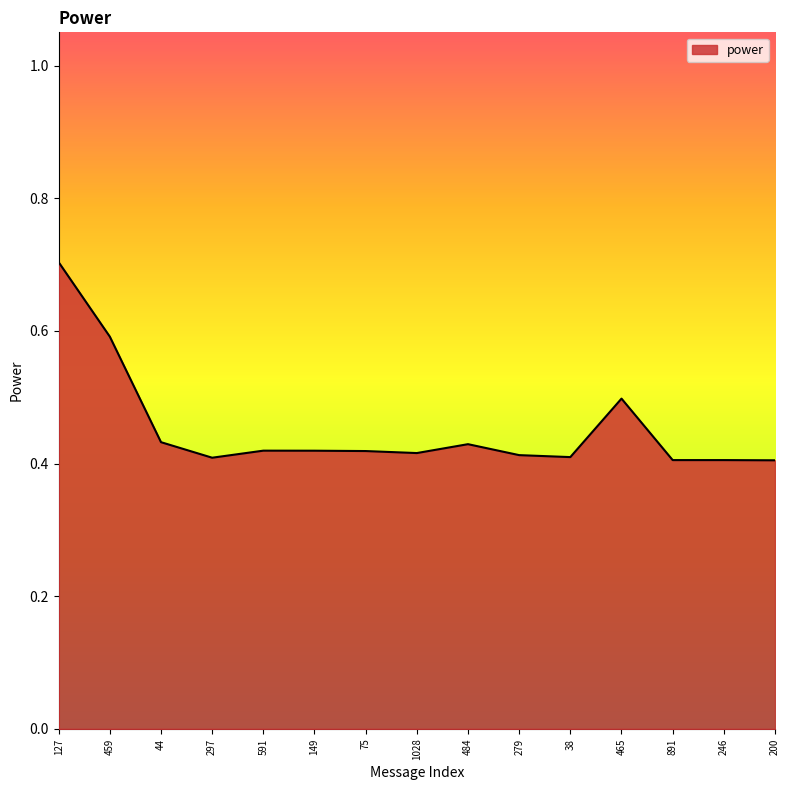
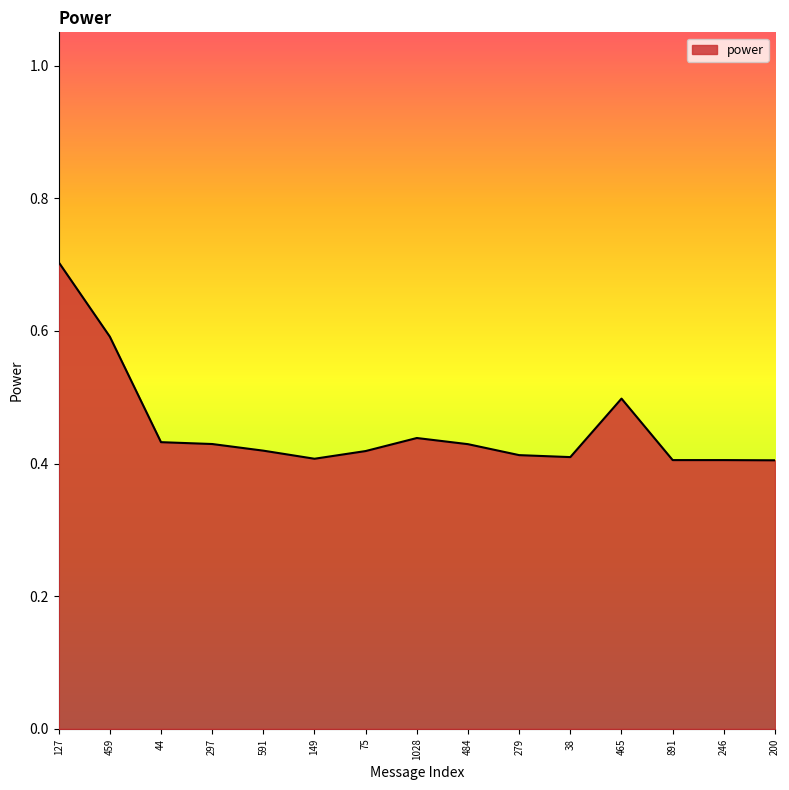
297: 0.41 -> 0.43
149: 0.42 -> 0.41
1028: 0.42 -> 0.44
